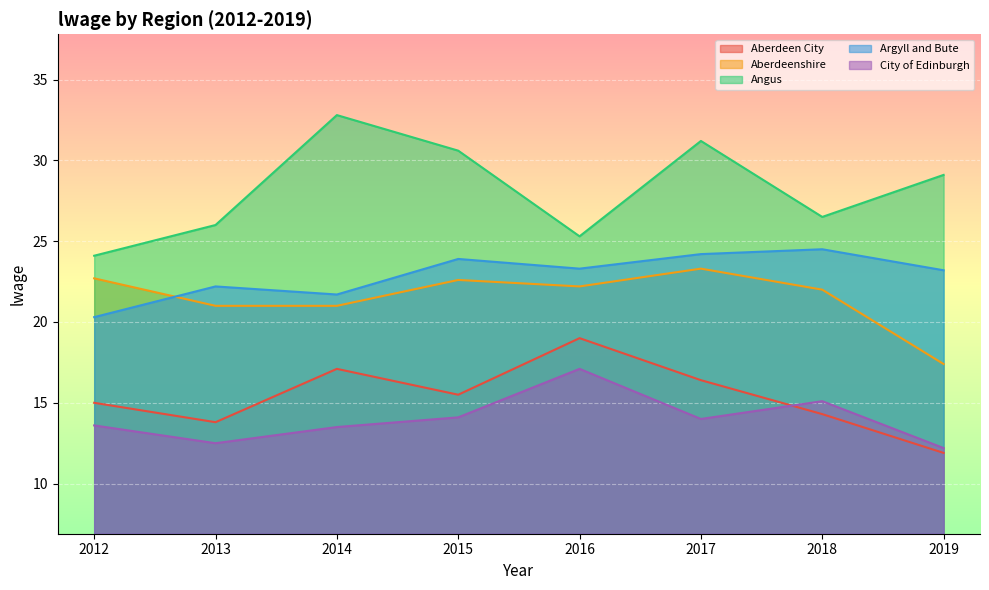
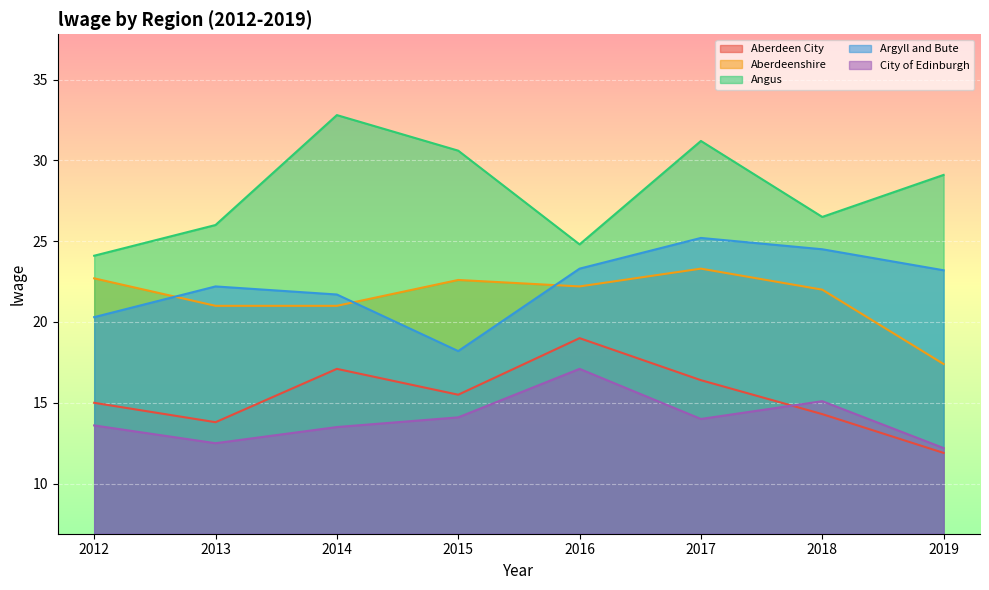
Argyll and Bute, 2015: 23.9 -> 18.2
Angus, 2016: 25.3 -> 24.8
Argyll and Bute, 2017: 24.2 -> 25.2
